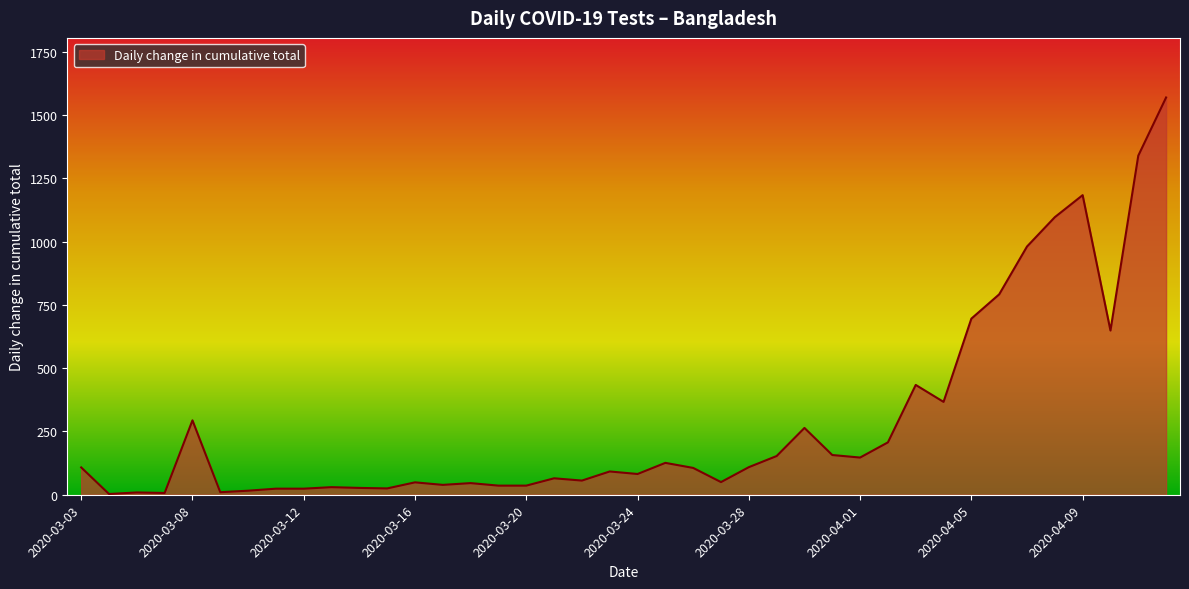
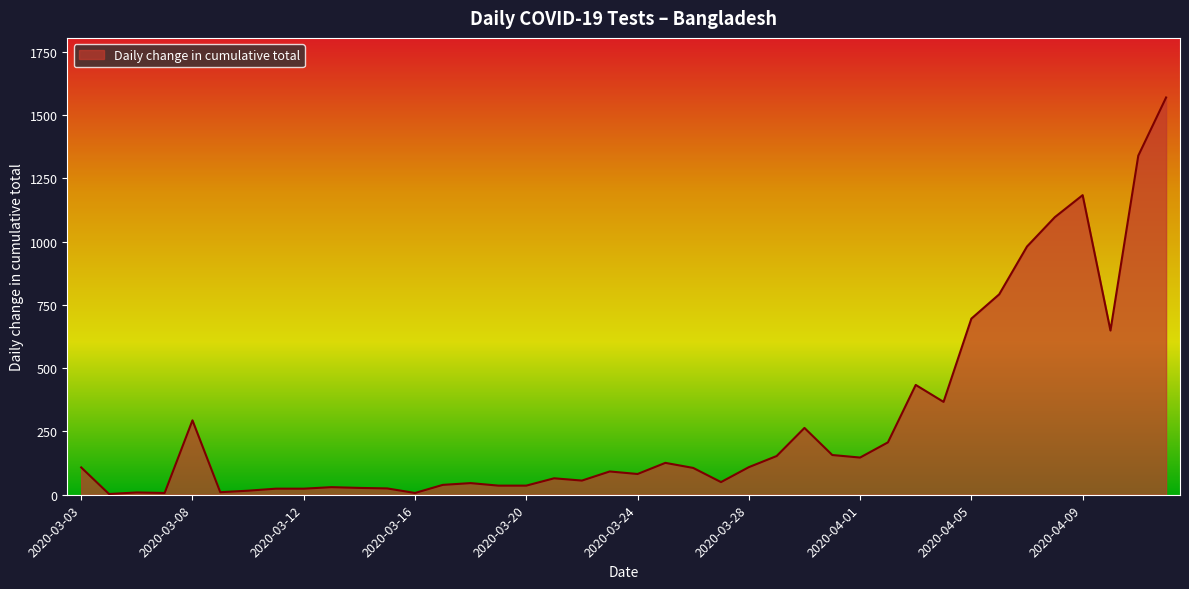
2020-03-16: 50 -> 10
